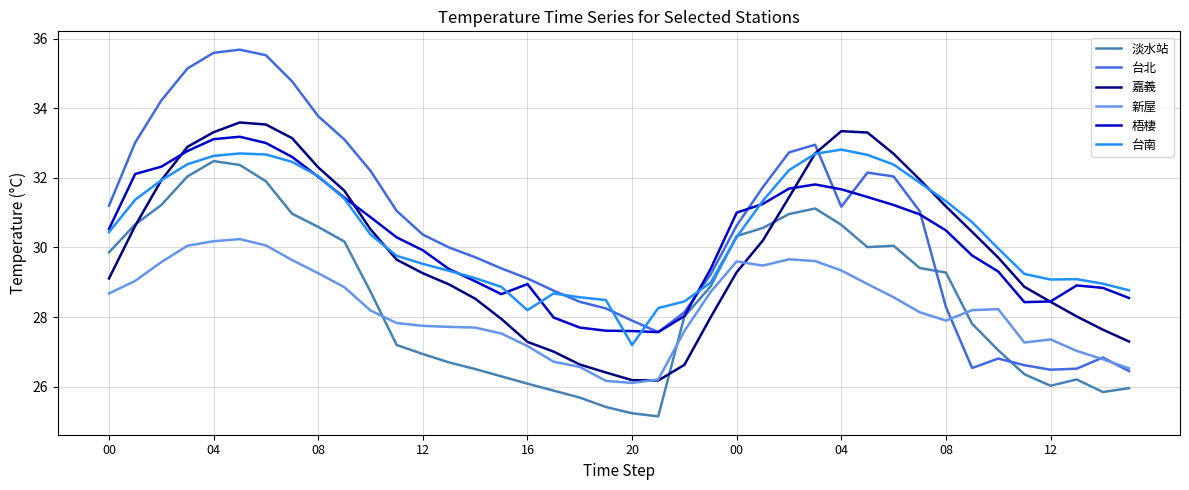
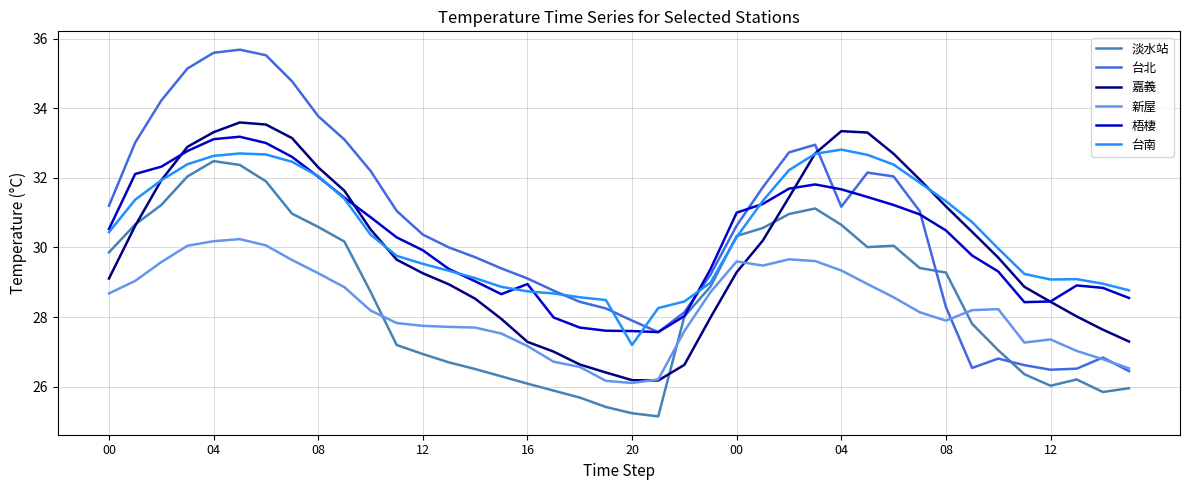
台南, 16: 28.2 -> 28.7
